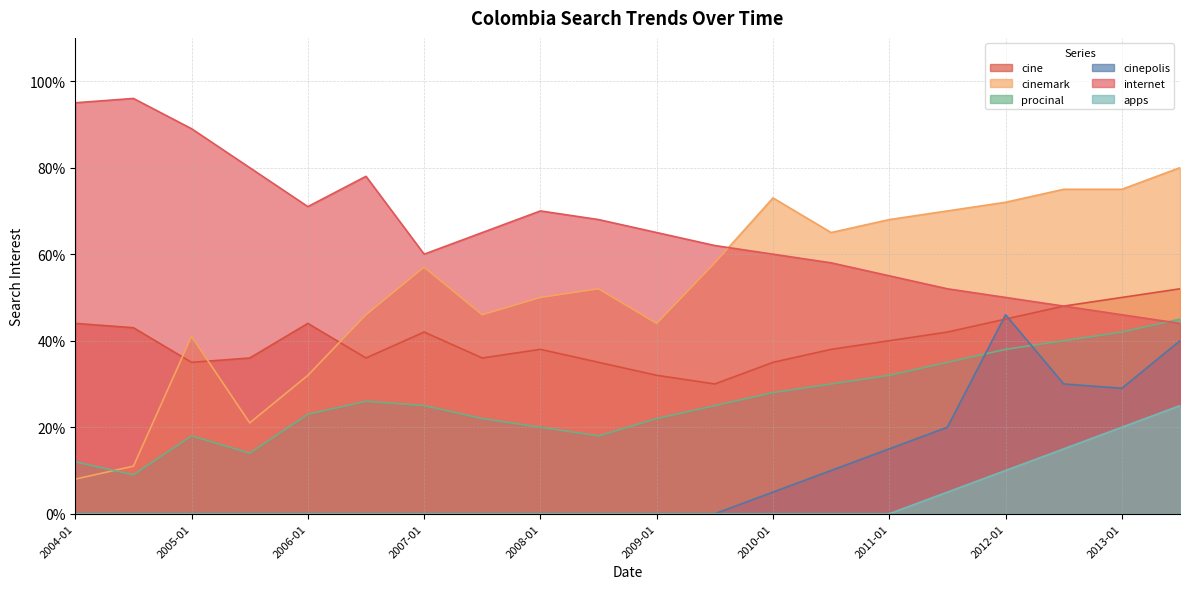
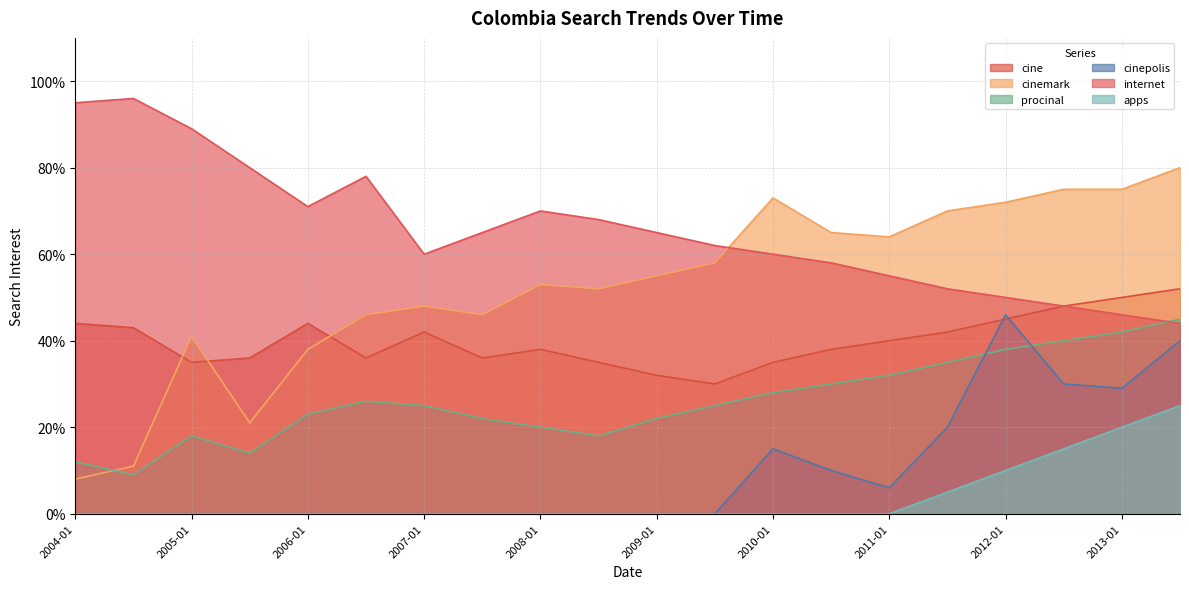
cinemark, 2006-01: 32% -> 38%
cinemark, 2007-01: 57% -> 48%
cinemark, 2008-01: 50% -> 53%
cinemark, 2009-01: 44% -> 55%
cinepolis, 2010-01: 5% -> 15%
cinemark, 2011-01: 68% -> 64%
cinepolis, 2011-01: 15% -> 6%
